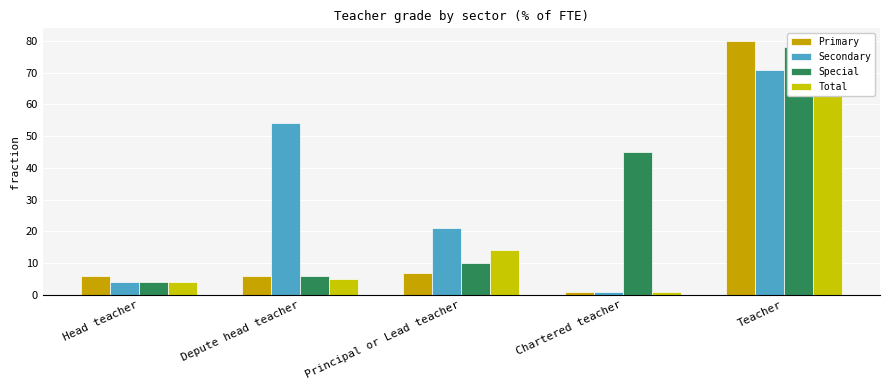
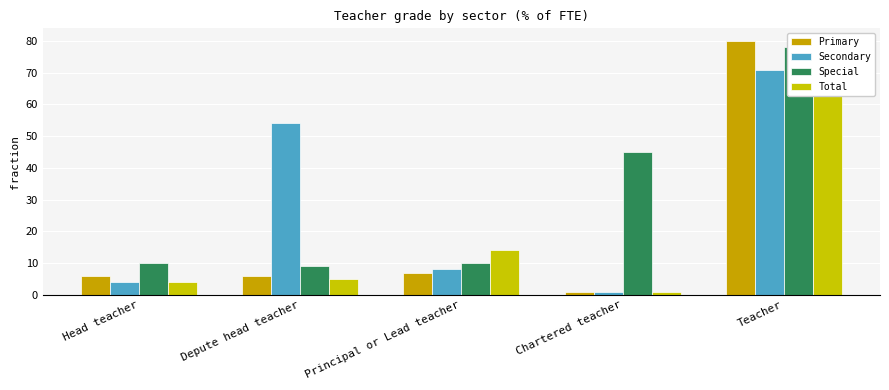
Special, Head teacher: 4 -> 10
Special, Depute head teacher: 6 -> 9
Secondary, Principal or Lead teacher: 21 -> 8
